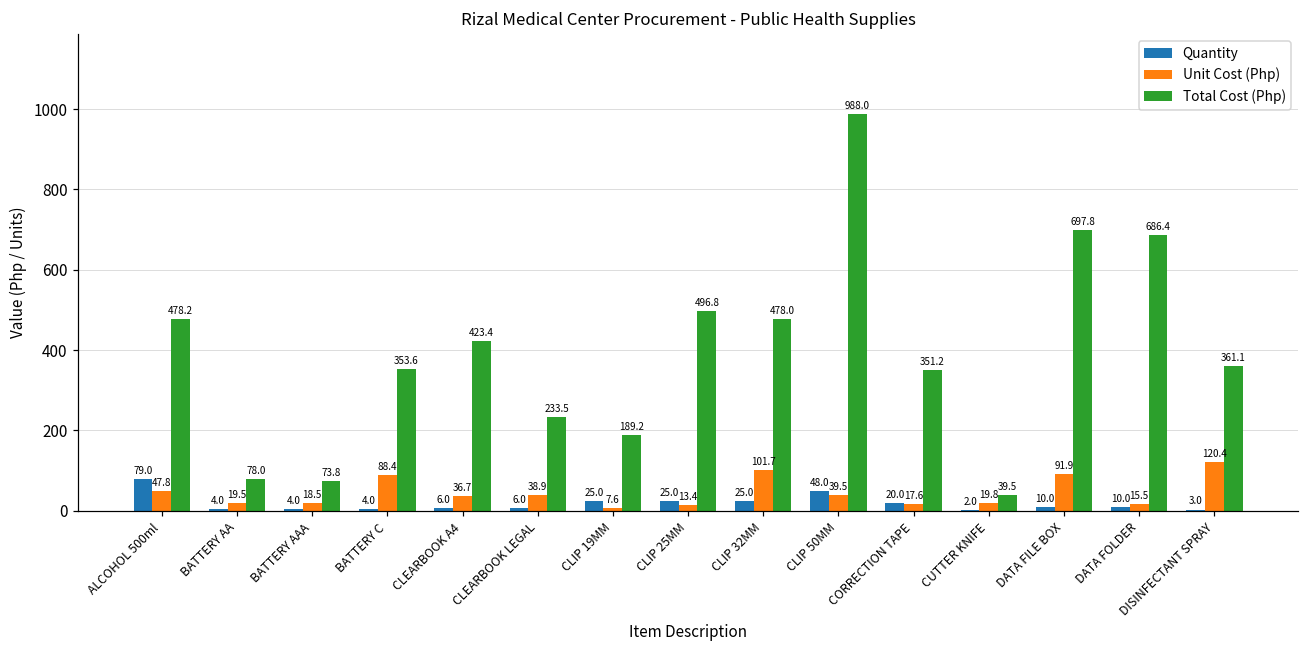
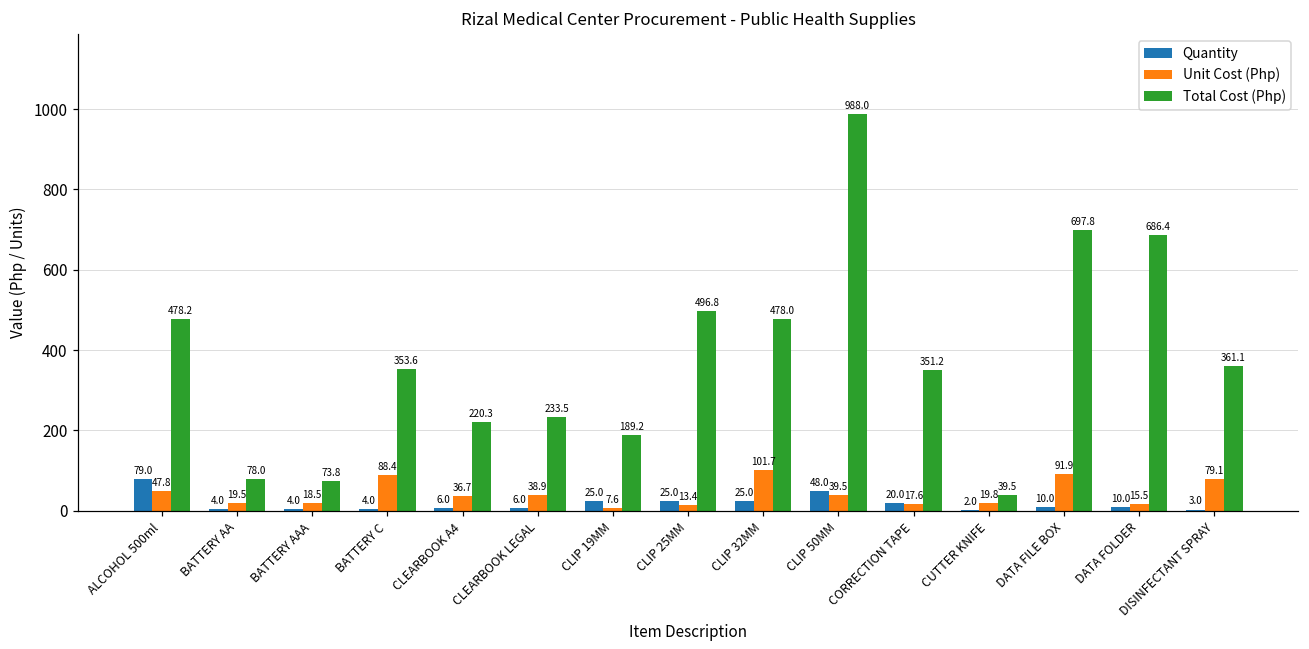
Total Cost (Php), CLEARBOOK A4: 423.4 -> 220.3
Unit Cost (Php), DISINFECTANT SPRAY: 120.4 -> 79.1
